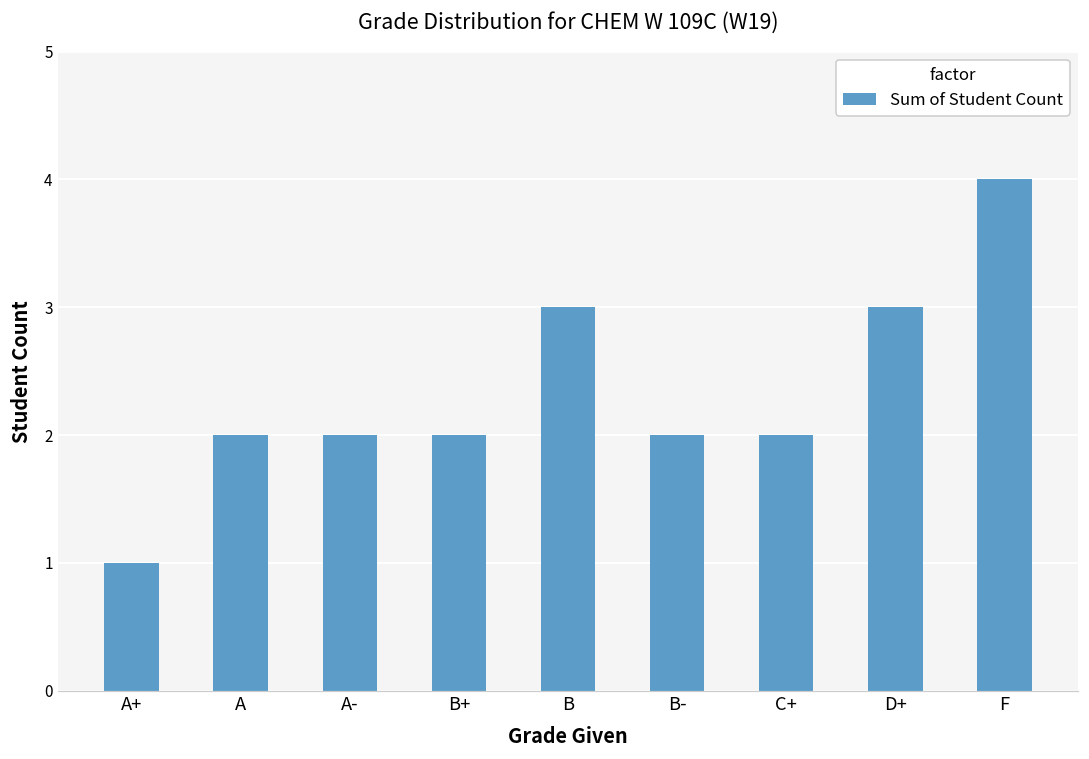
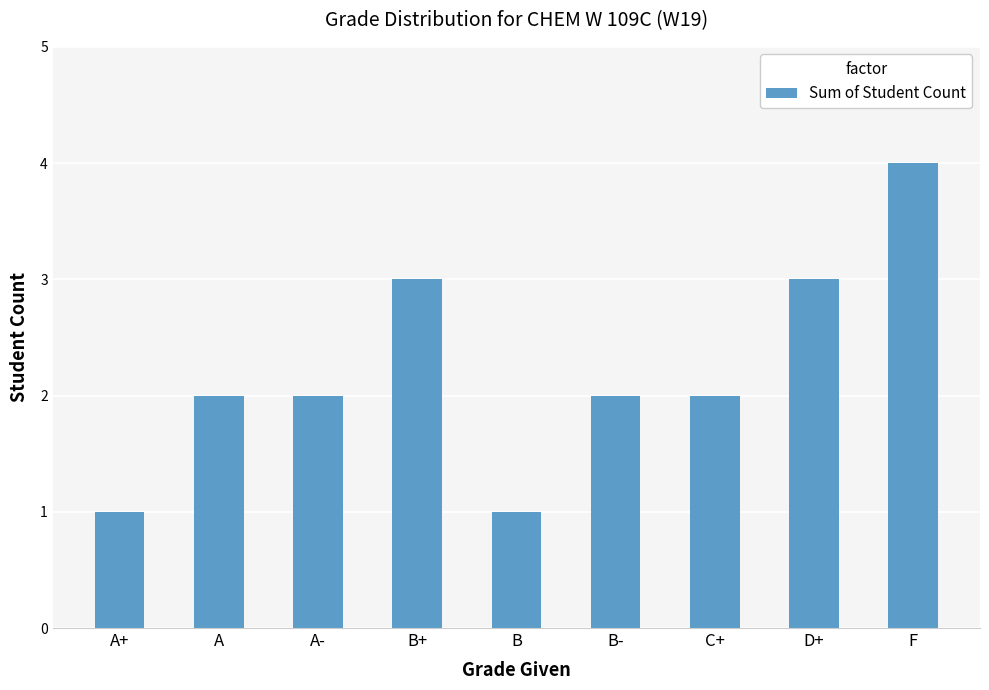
B+: 2 -> 3
B: 3 -> 1
